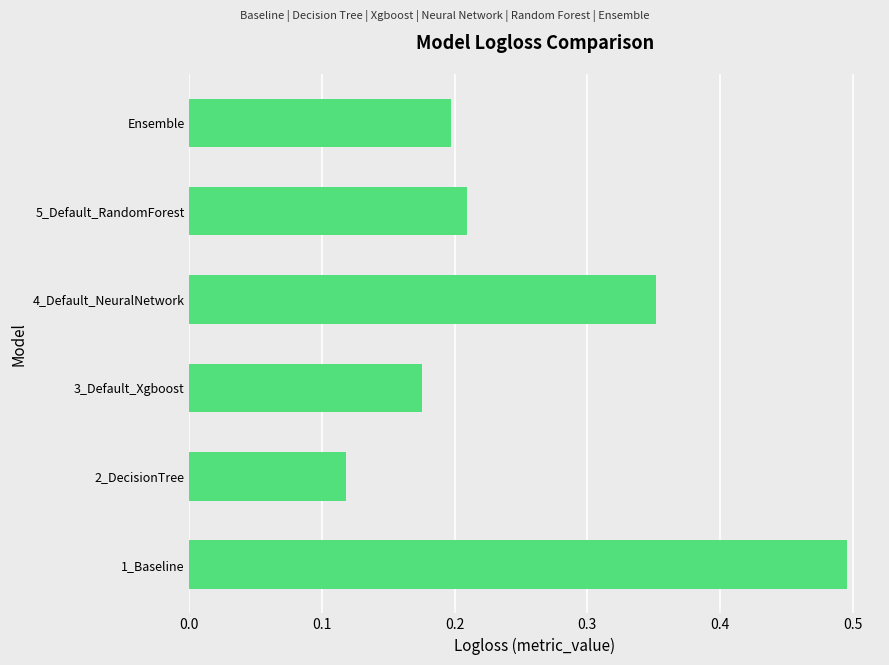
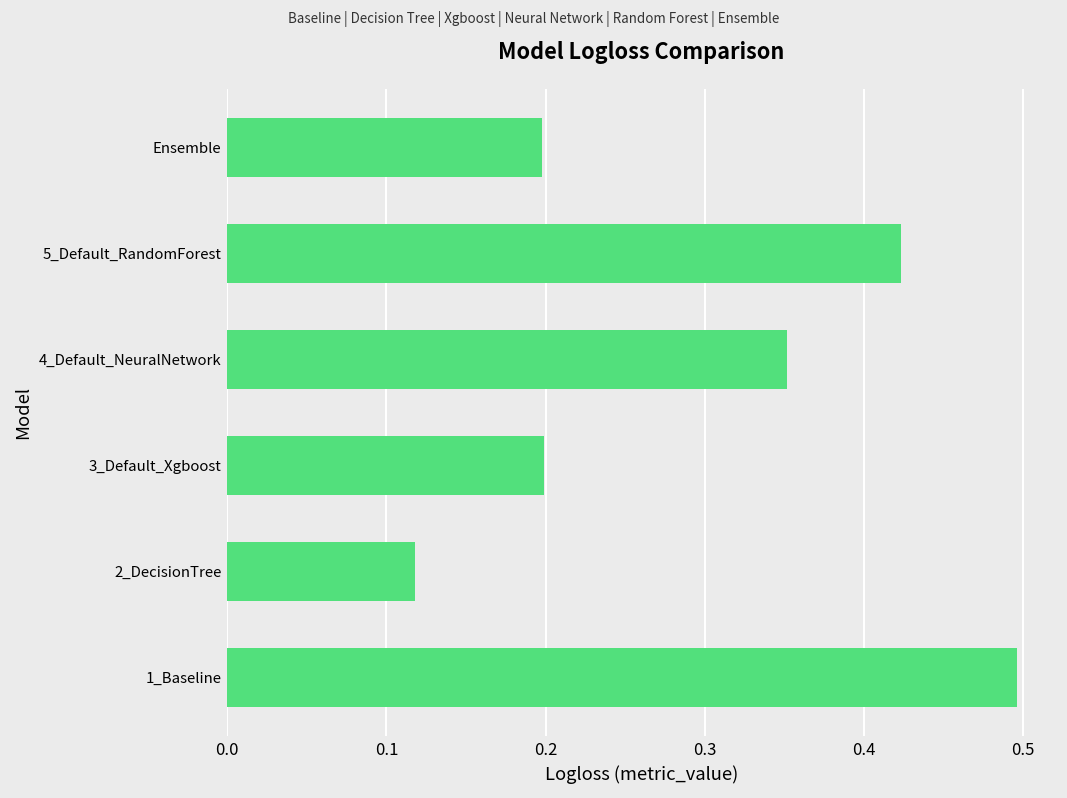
5_Default_RandomForest: 0.209 -> 0.423
3_Default_Xgboost: 0.175 -> 0.199
